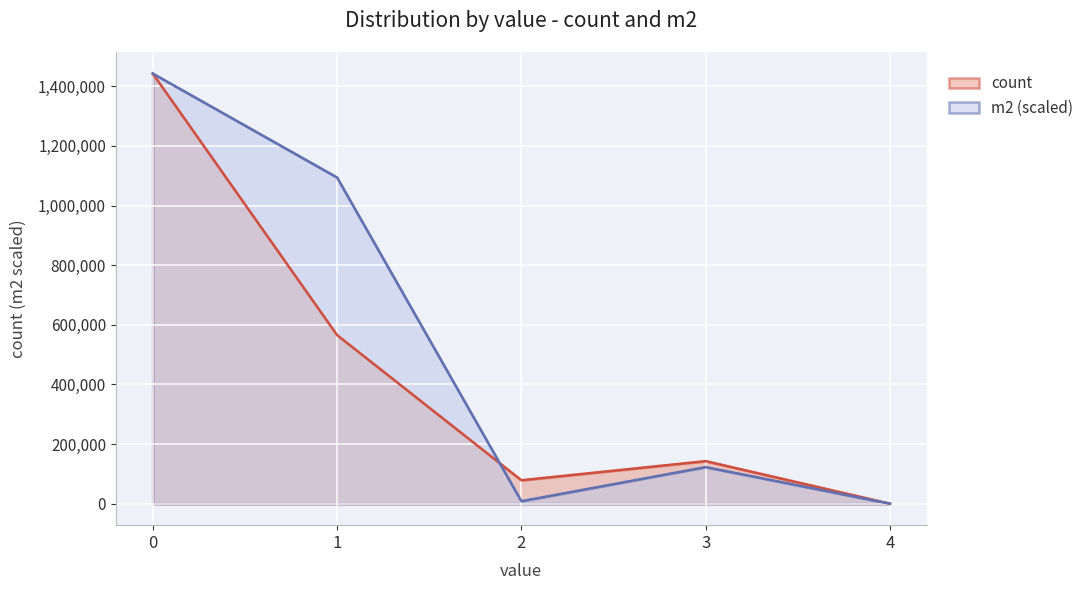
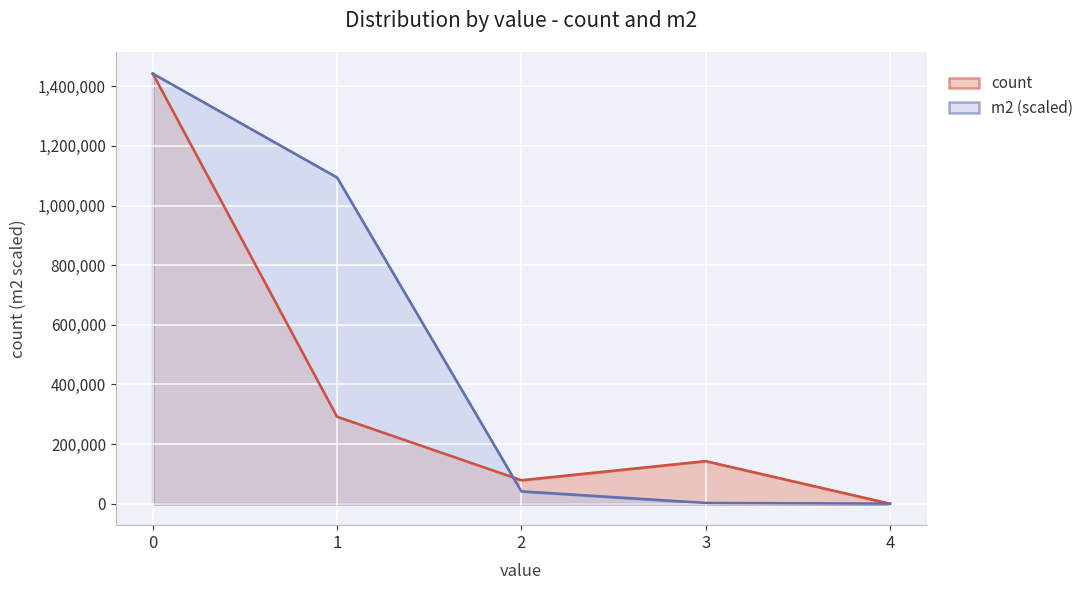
count, 1: 570,000 -> 290,000
m2 (scaled), 2: 10,000 -> 40,000
m2 (scaled), 3: 120,000 -> 0
